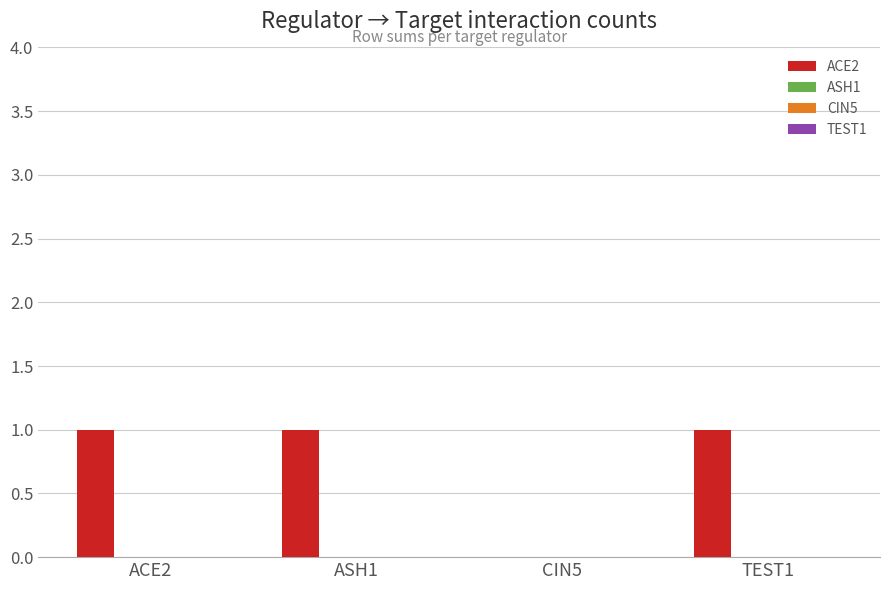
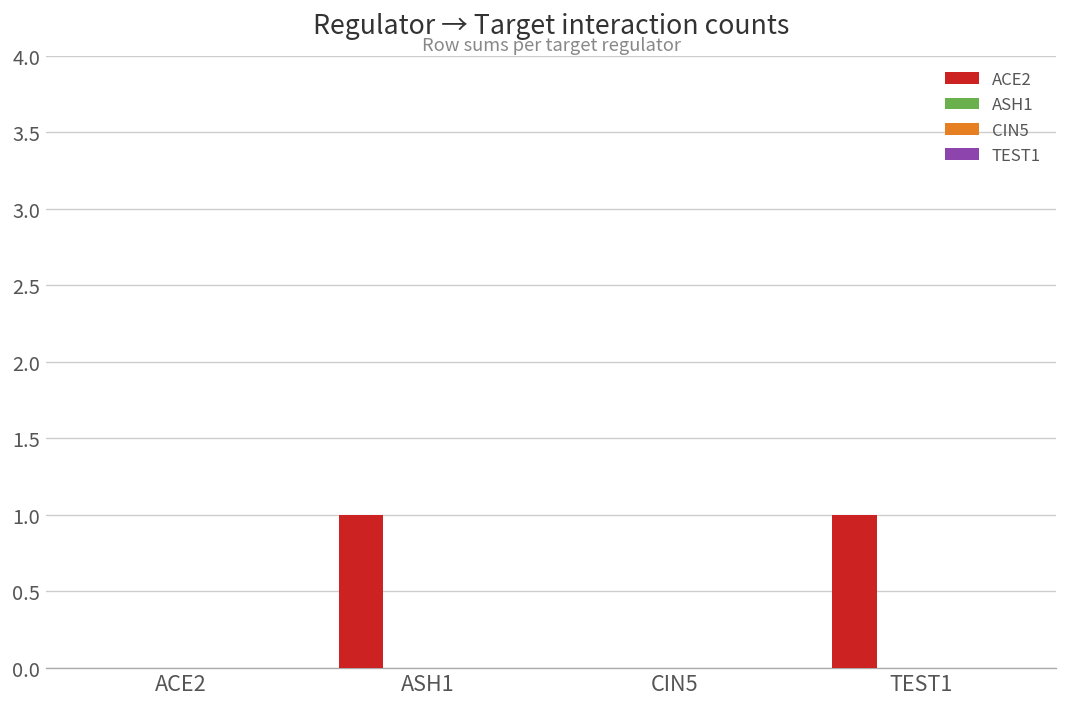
ACE2, ACE2: 1 -> 0
